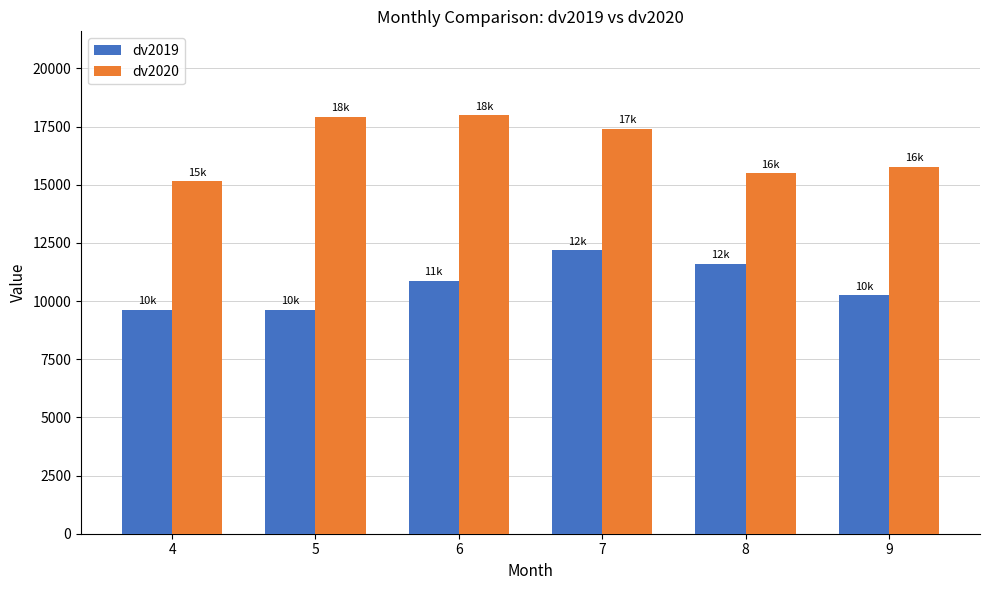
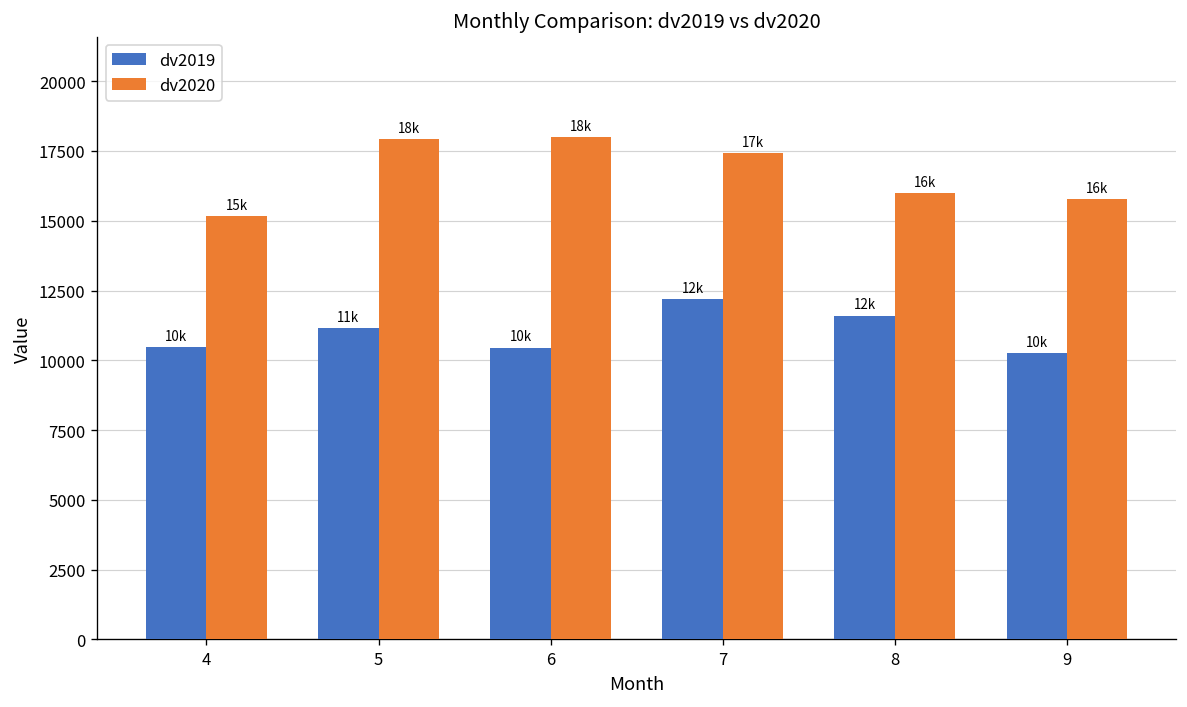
dv2019, 4: 9600 -> 10500
dv2019, 5: 10k -> 11k
dv2019, 6: 11k -> 10k
dv2020, 8: 15500 -> 16000
